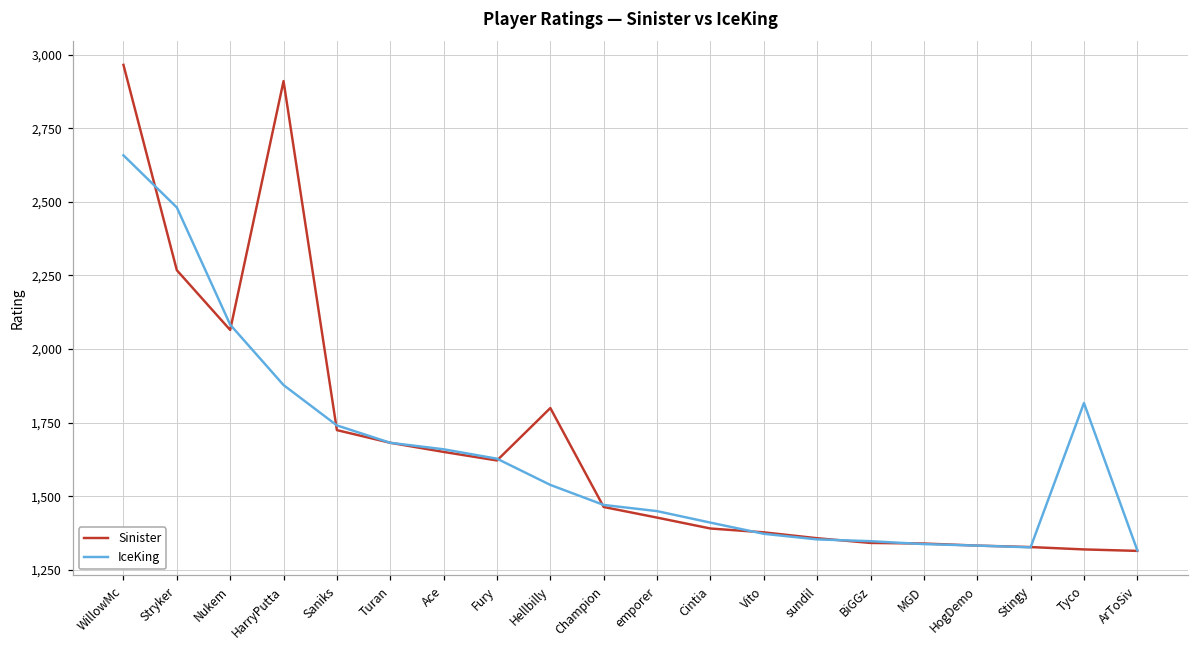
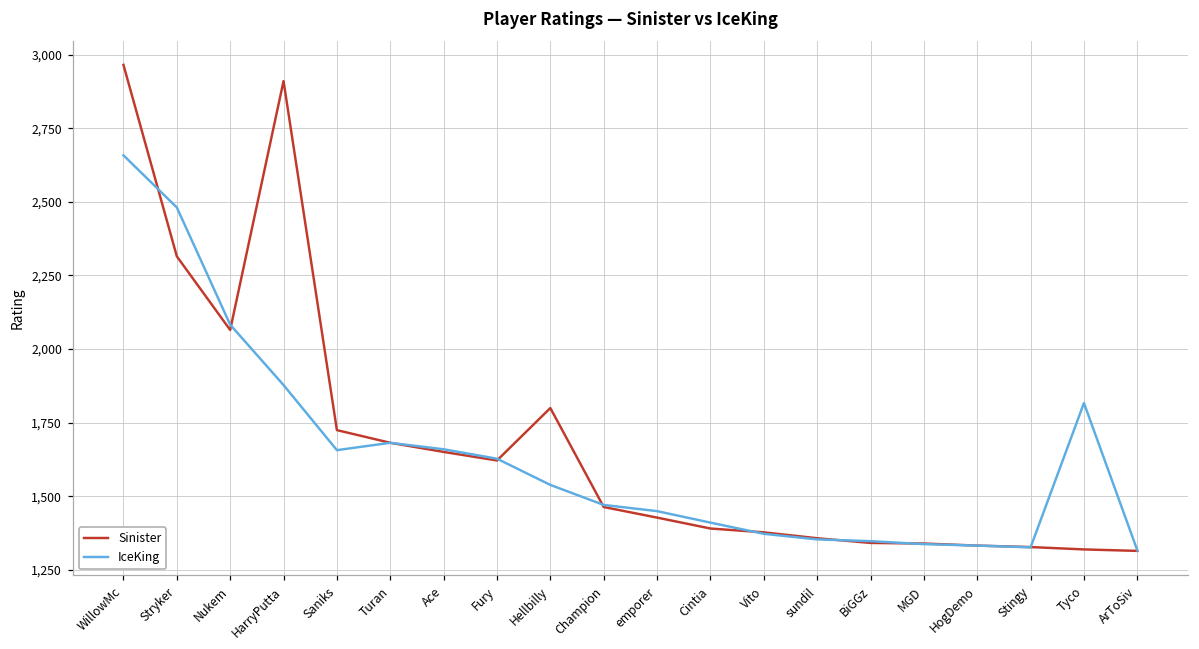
Sinister, Stryker: 2,270 -> 2,320
IceKing, Saniks: 1,740 -> 1,660
